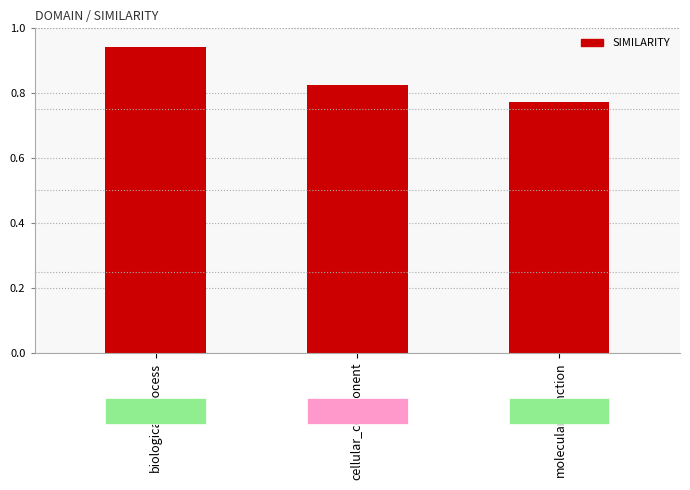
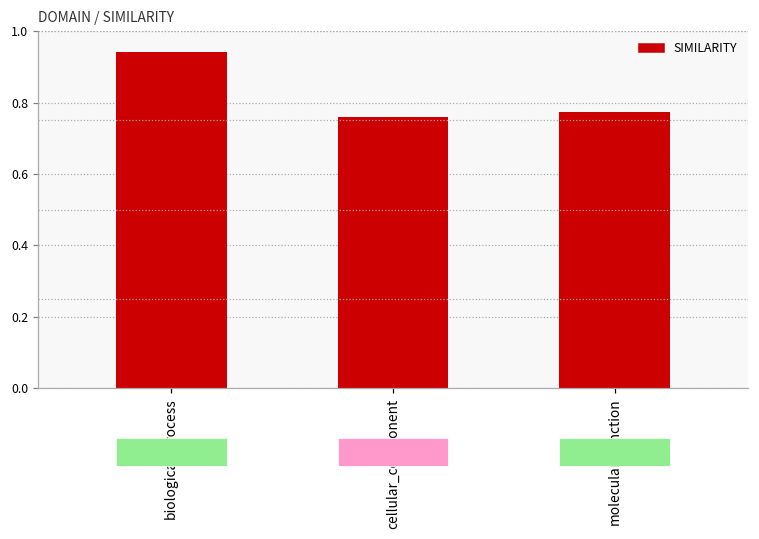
cellular_component: 0.82 -> 0.76
